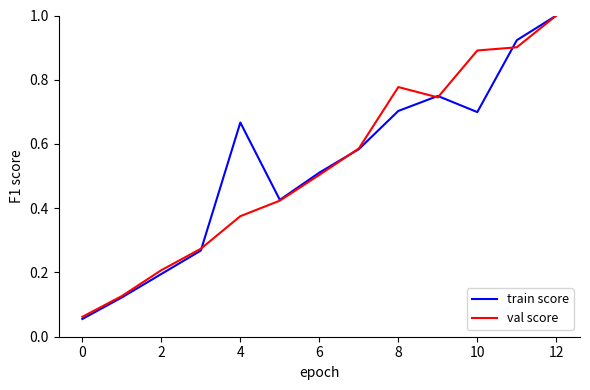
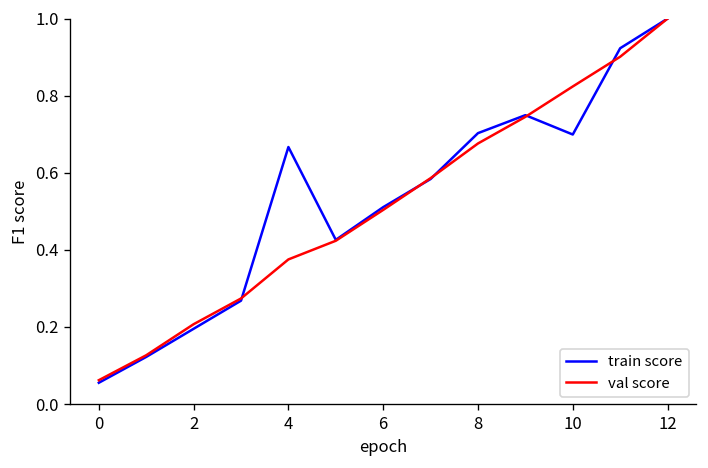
val score, 8: 0.78 -> 0.68
val score, 10: 0.89 -> 0.82
